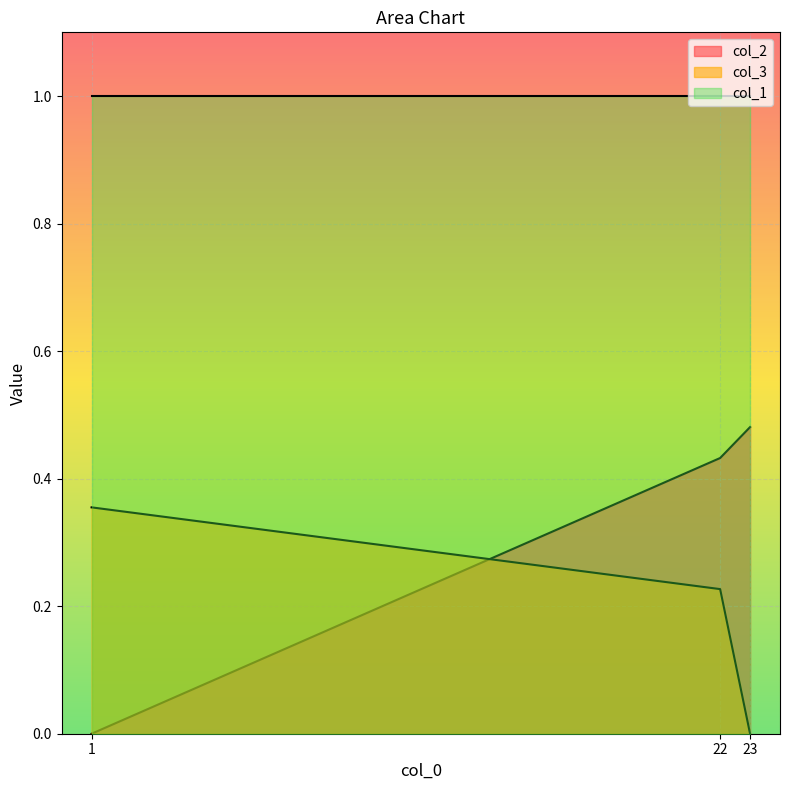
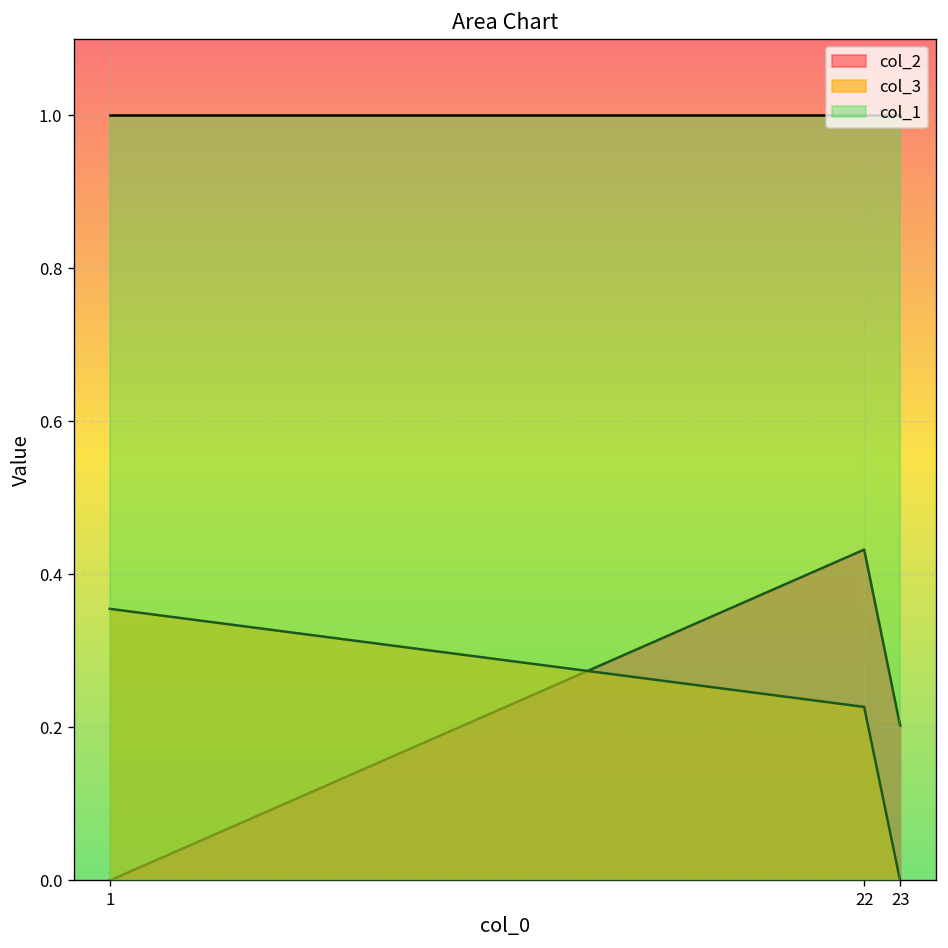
col_2, 23: 0.48 -> 0.20
